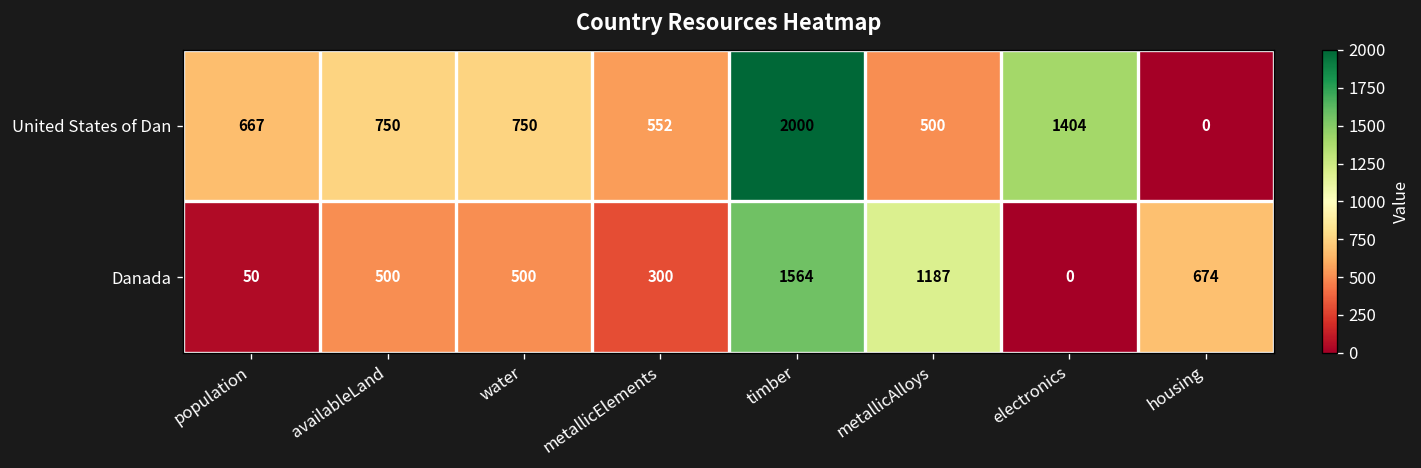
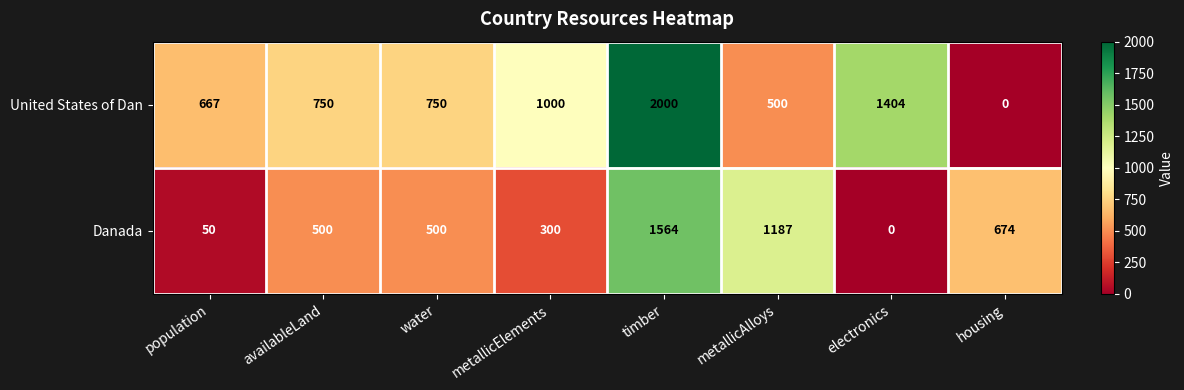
United States of Dan, metallicElements: 552 -> 1000
